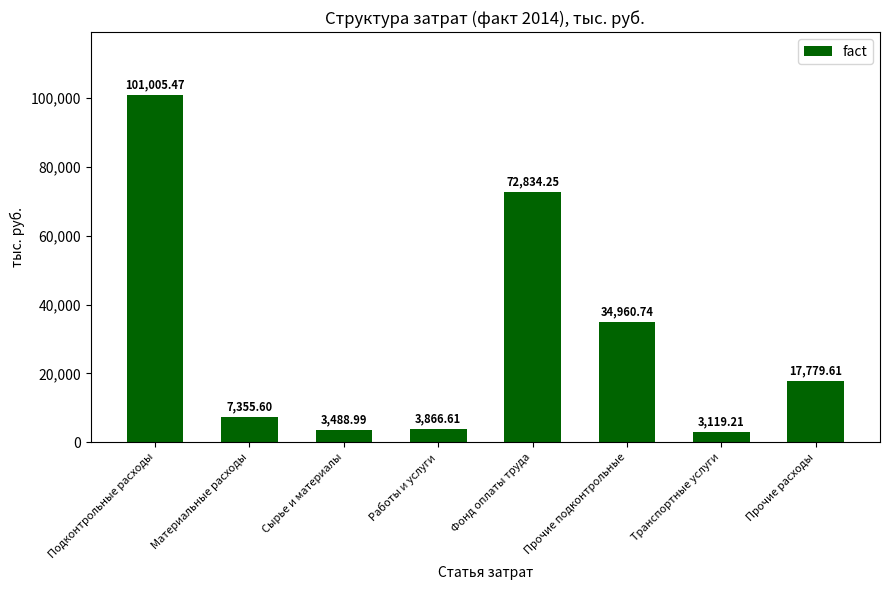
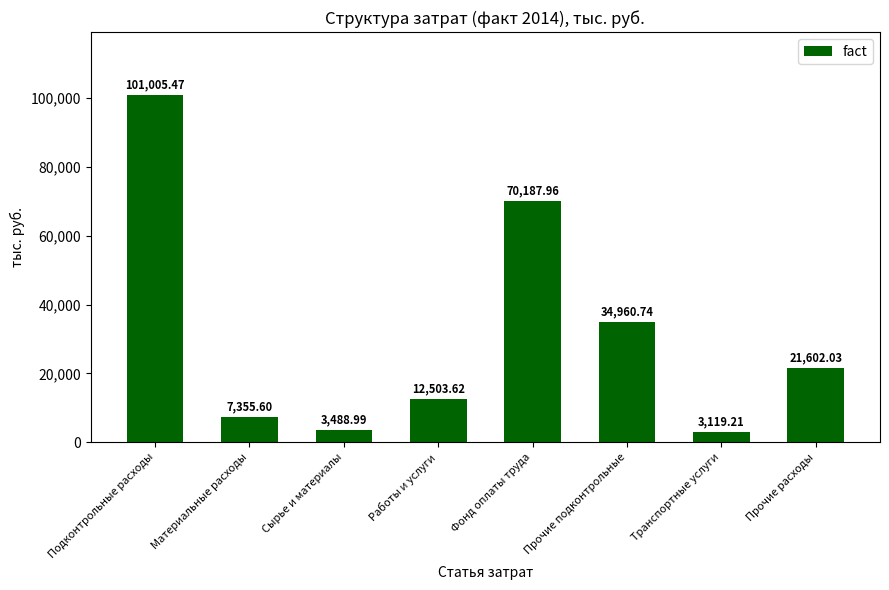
Работы и услуги: 3,866.61 -> 12,503.62
Фонд оплаты труда: 72,834.25 -> 70,187.96
Прочие расходы: 17,779.61 -> 21,602.03
